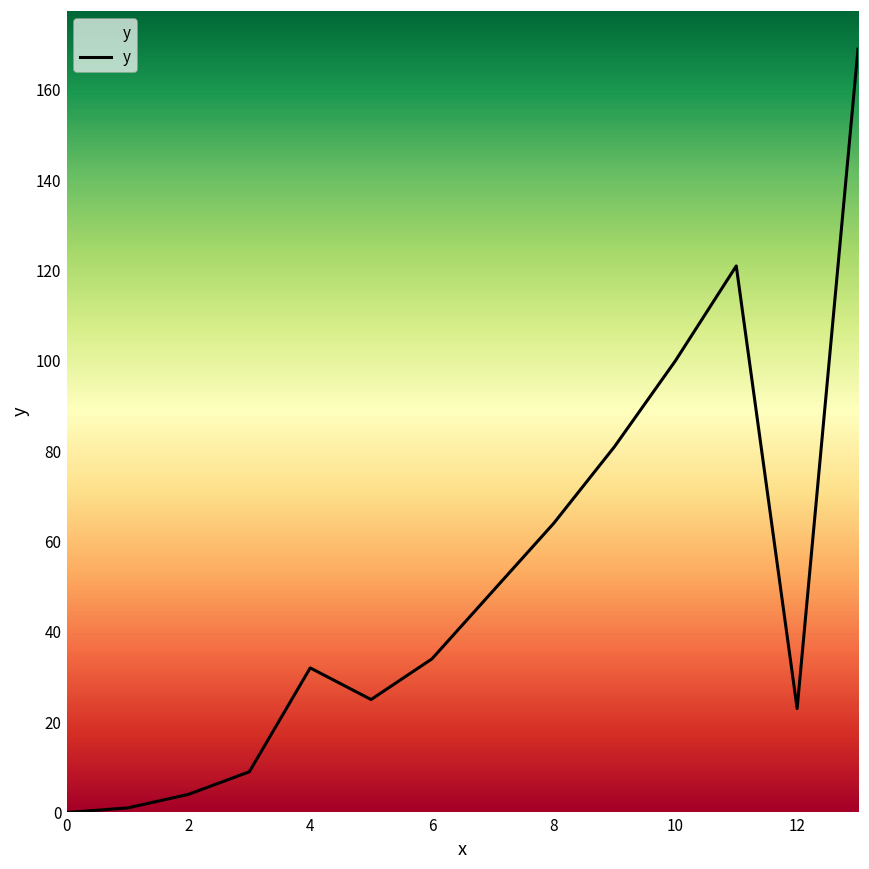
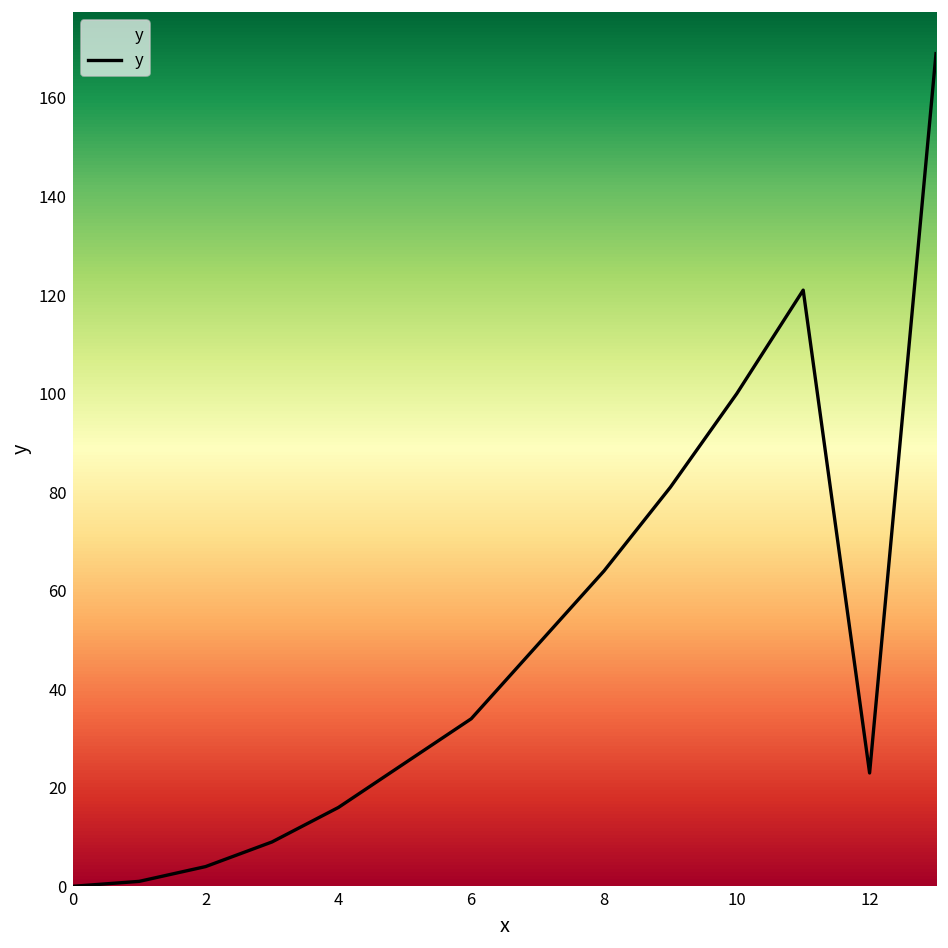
4: 32 -> 16
